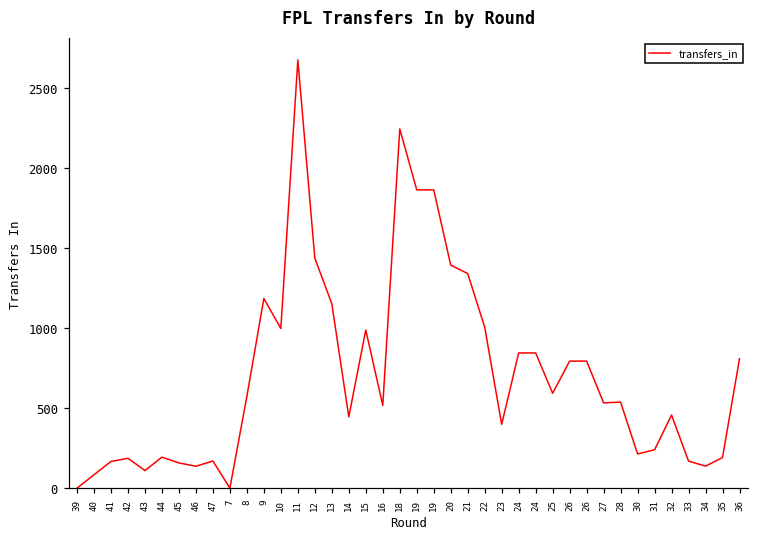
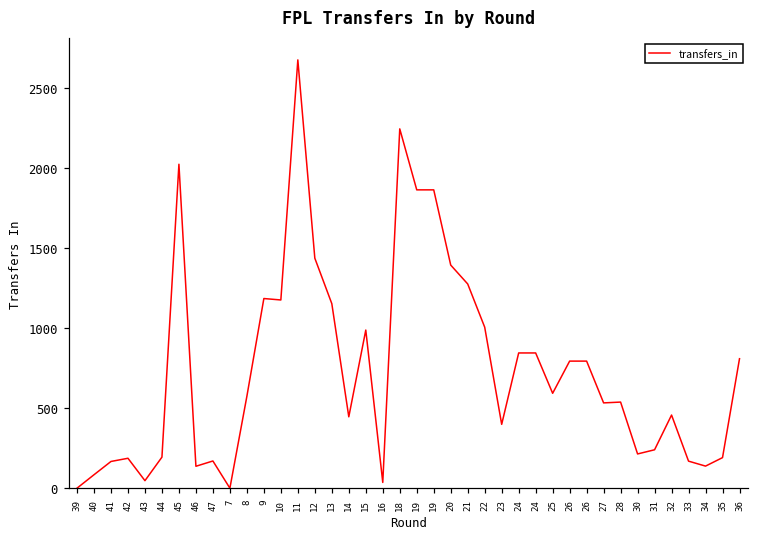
43: 110 -> 50
45: 160 -> 2020
10: 1000 -> 1180
16: 520 -> 40
21: 1340 -> 1280
